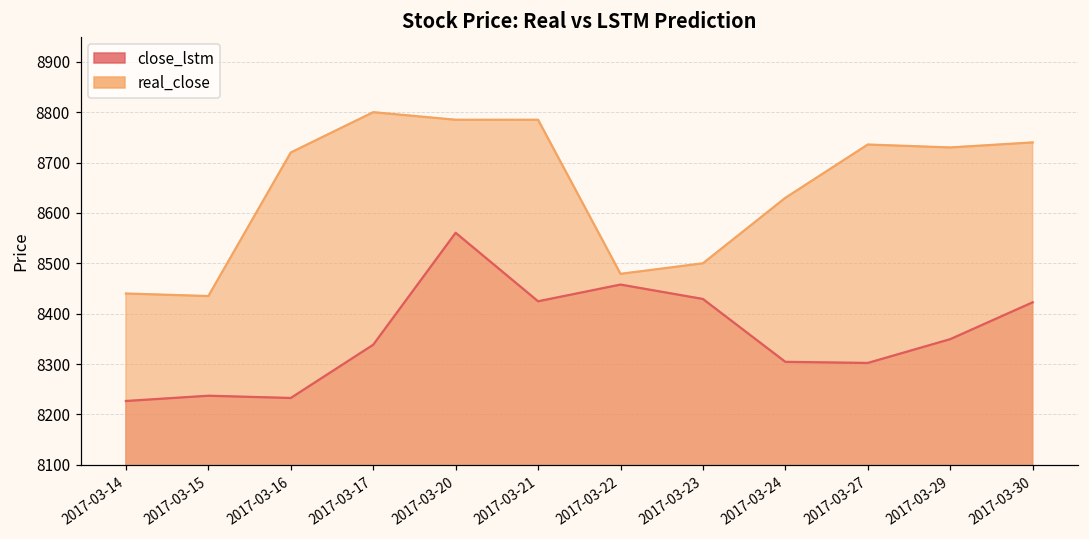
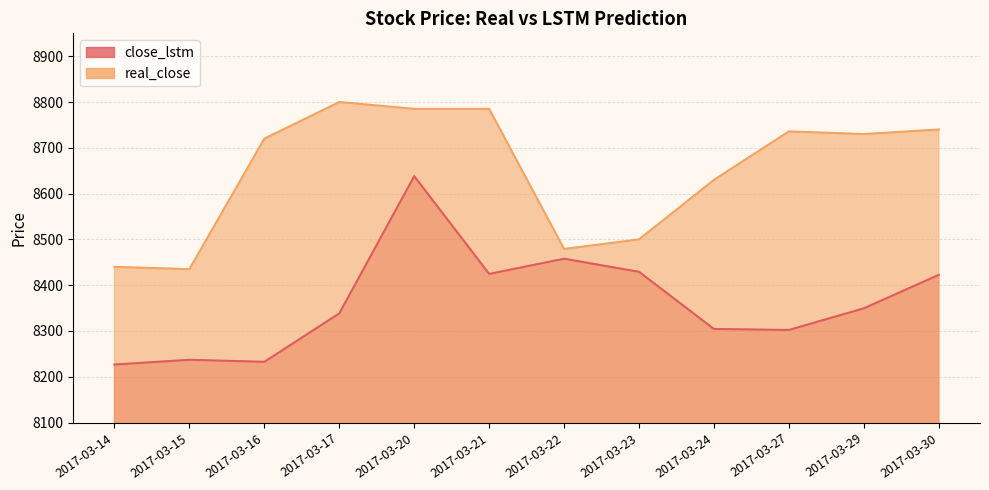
close_lstm, 2017-03-20: 8560 -> 8640
